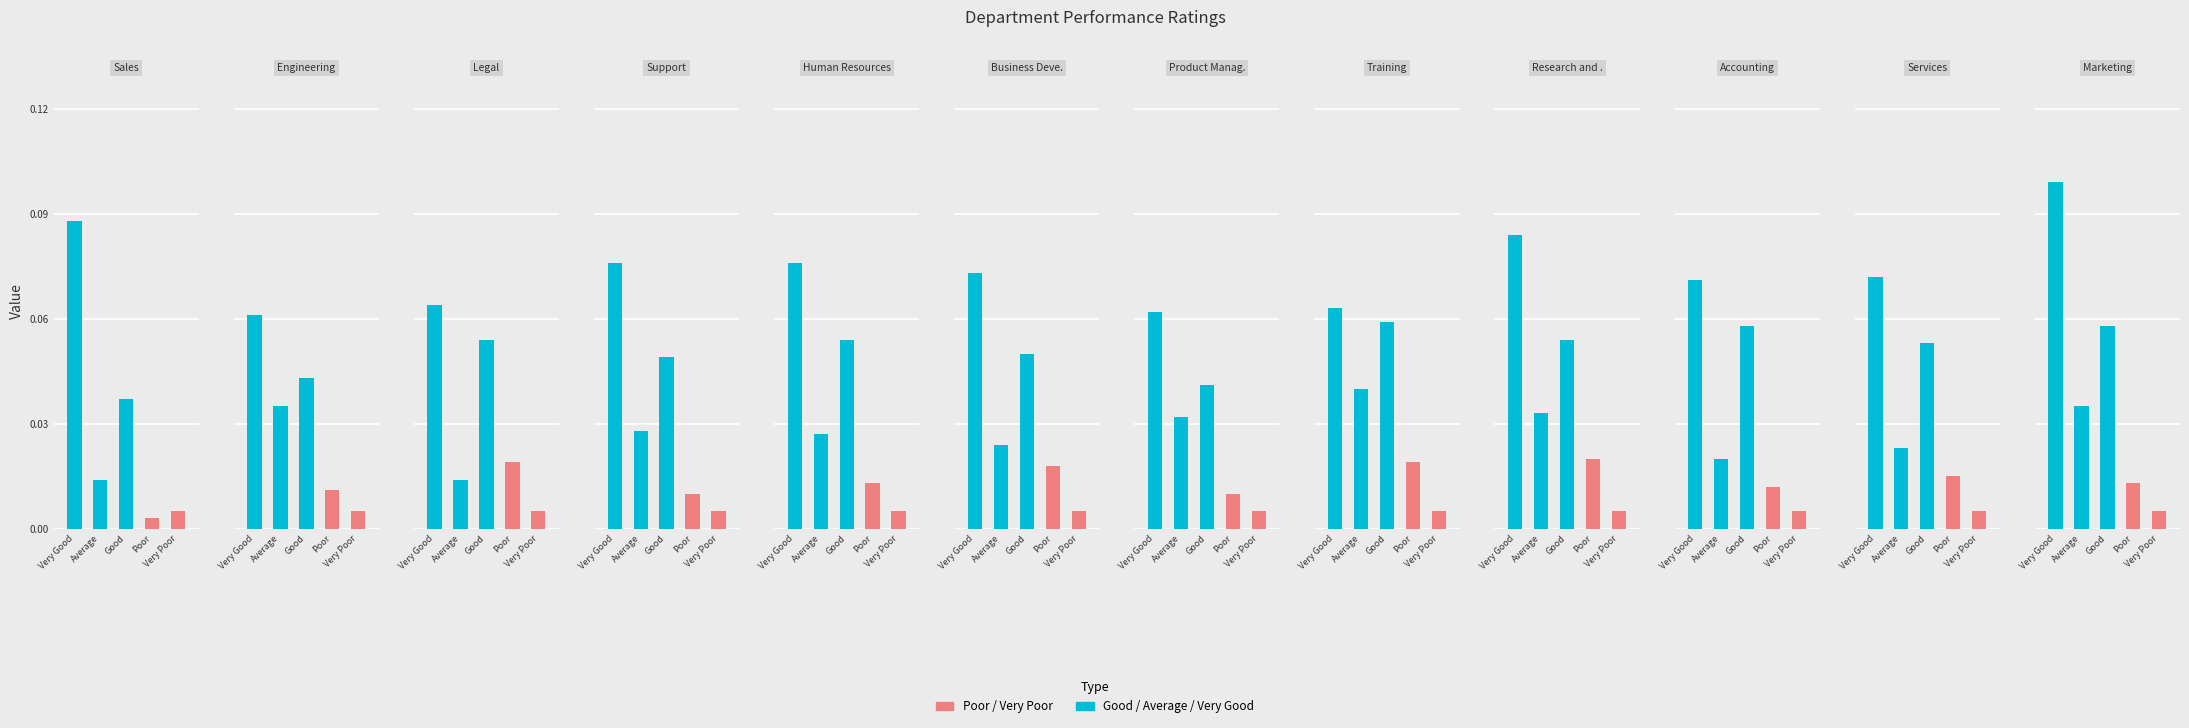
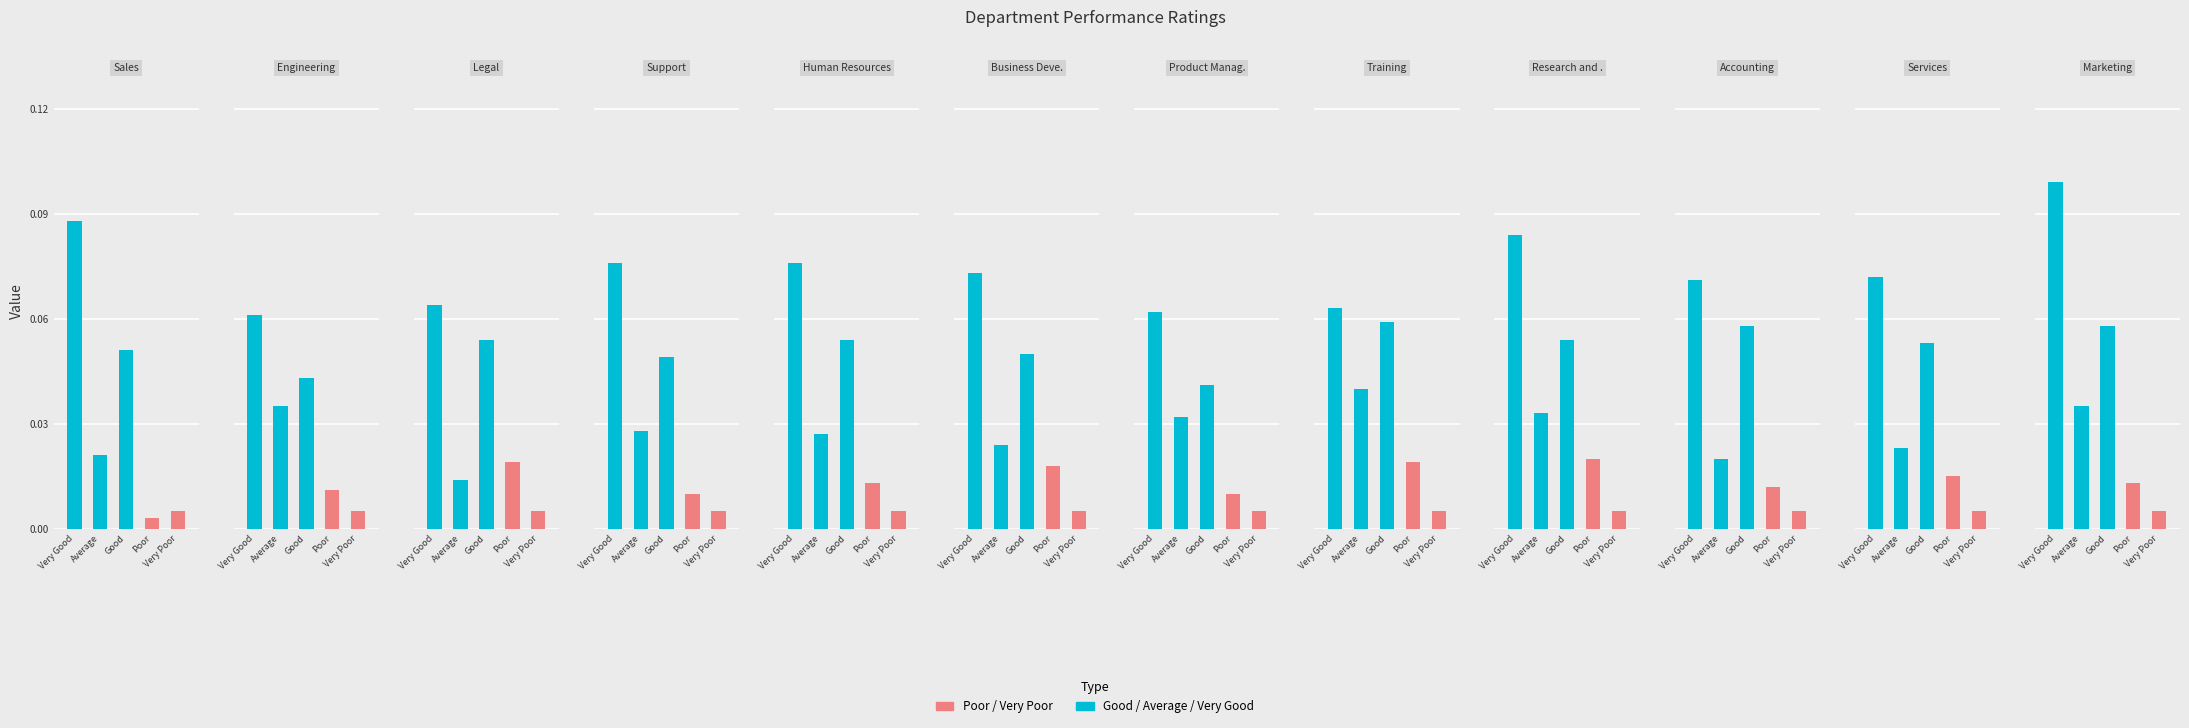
Sales, Average: 0.014 -> 0.021
Sales, Good: 0.037 -> 0.051
